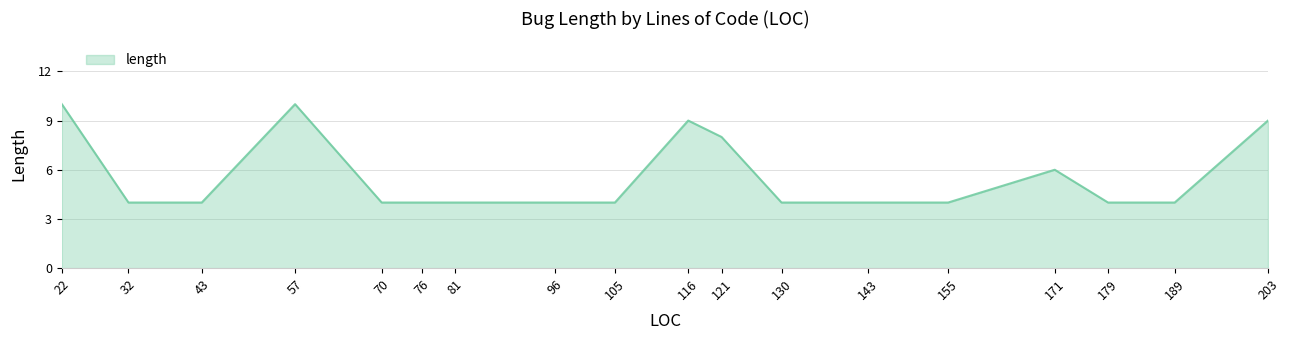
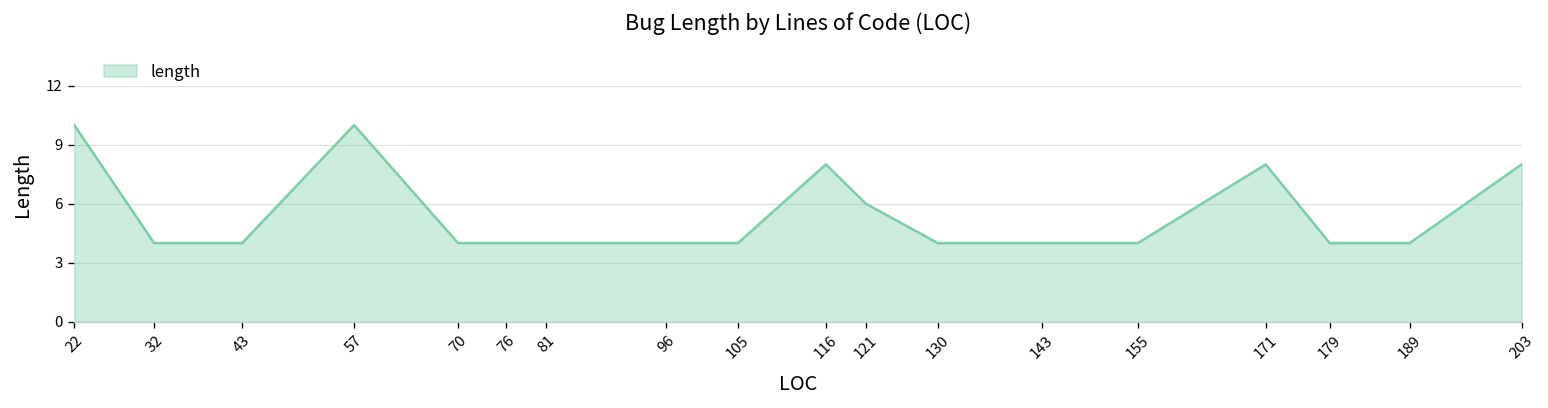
116: 9 -> 8
121: 8 -> 6
171: 6 -> 8
203: 9 -> 8
